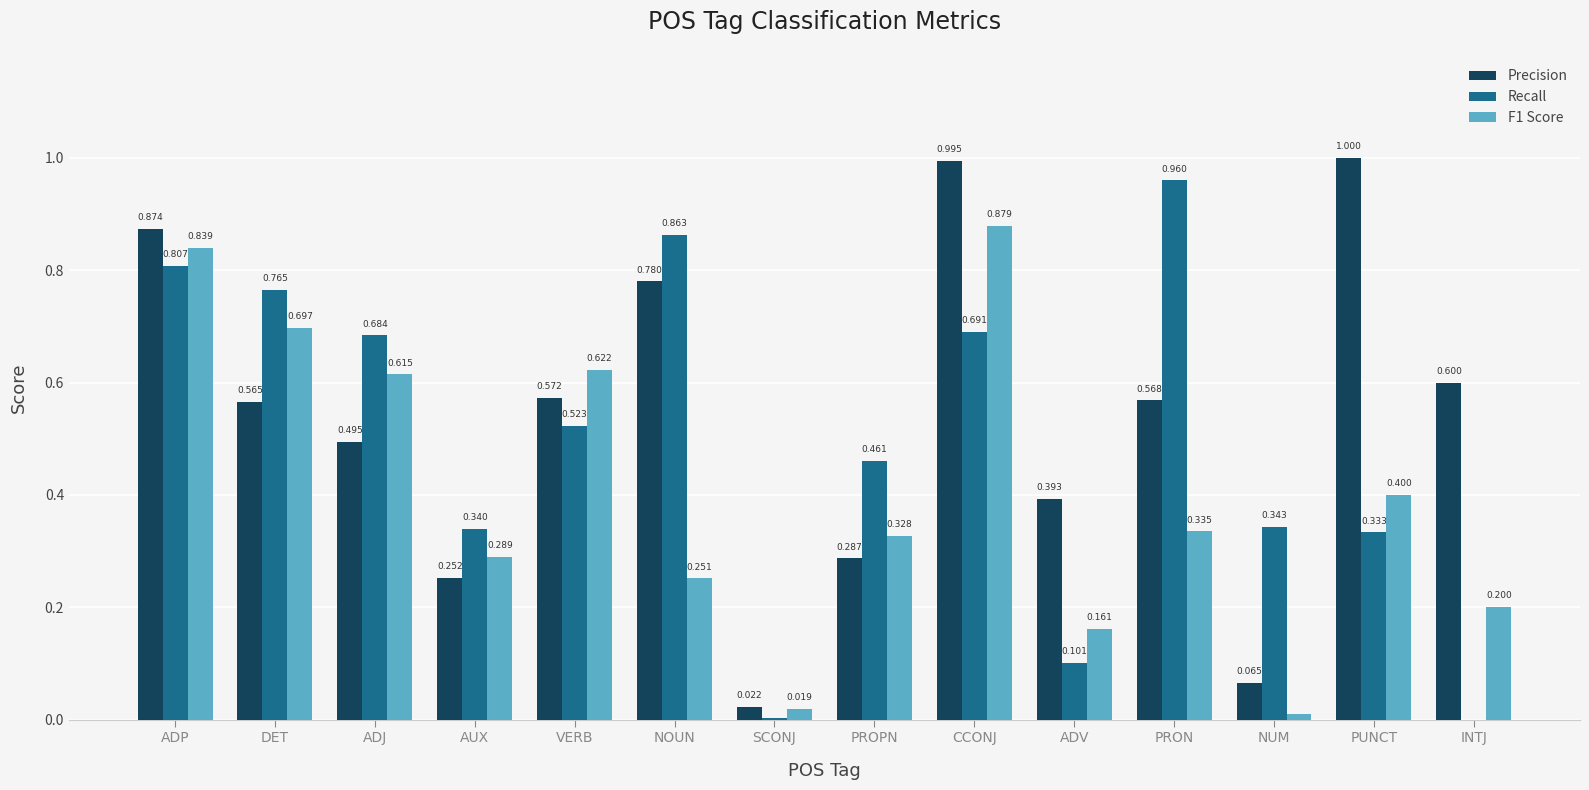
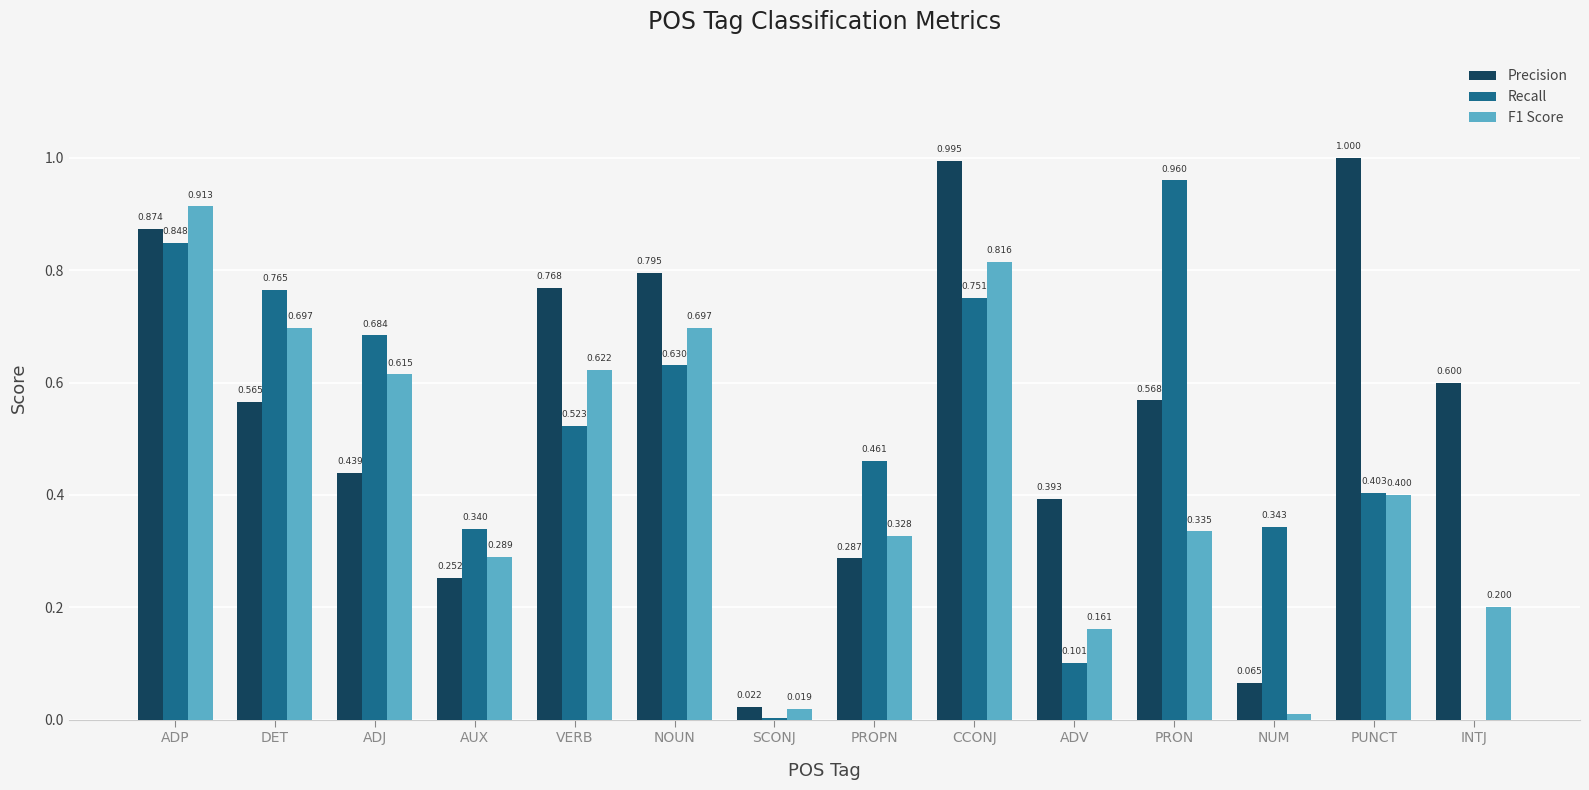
Recall, ADP: 0.807 -> 0.848
F1 Score, ADP: 0.839 -> 0.913
Precision, ADJ: 0.495 -> 0.439
Precision, VERB: 0.572 -> 0.768
Precision, NOUN: 0.780 -> 0.795
Recall, NOUN: 0.863 -> 0.630
F1 Score, NOUN: 0.251 -> 0.697
Recall, CCONJ: 0.691 -> 0.751
F1 Score, CCONJ: 0.879 -> 0.816
Recall, PUNCT: 0.333 -> 0.403
